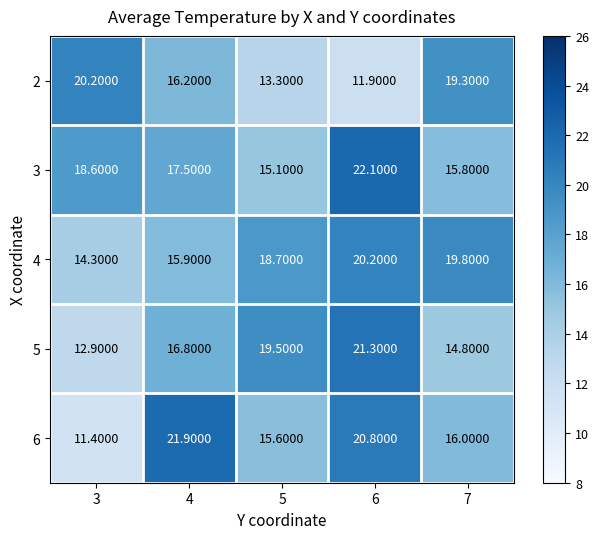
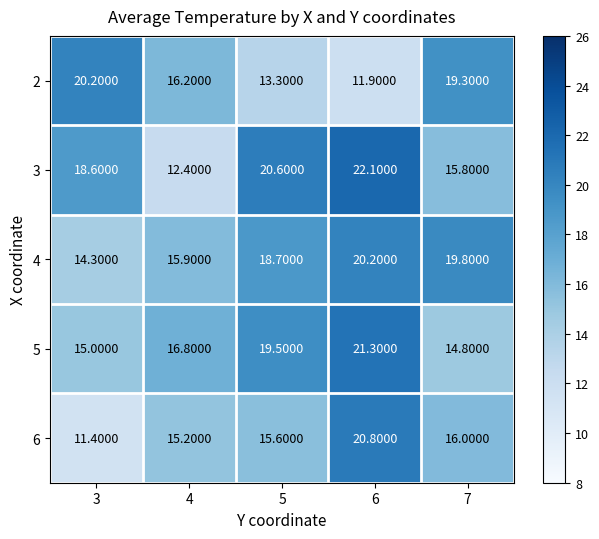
3, 4: 17.5000 -> 12.4000
3, 5: 15.1000 -> 20.6000
5, 3: 12.9000 -> 15.0000
6, 4: 21.9000 -> 15.2000
